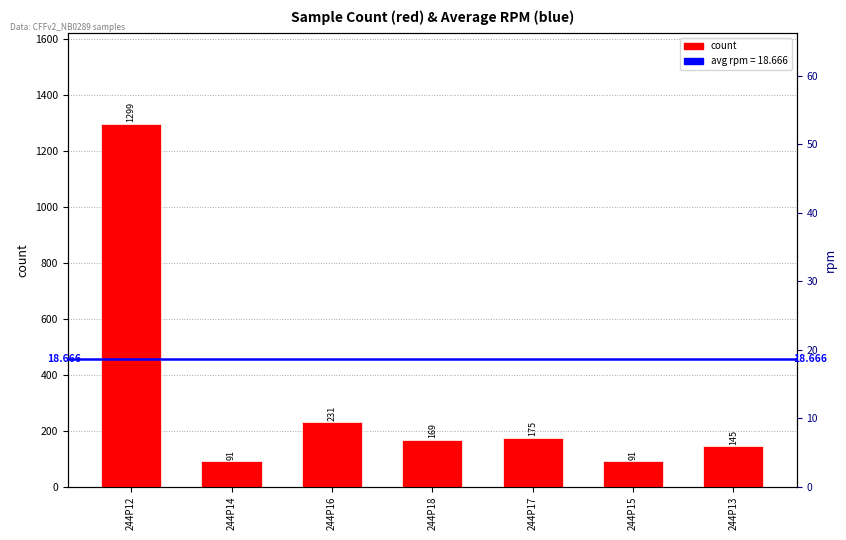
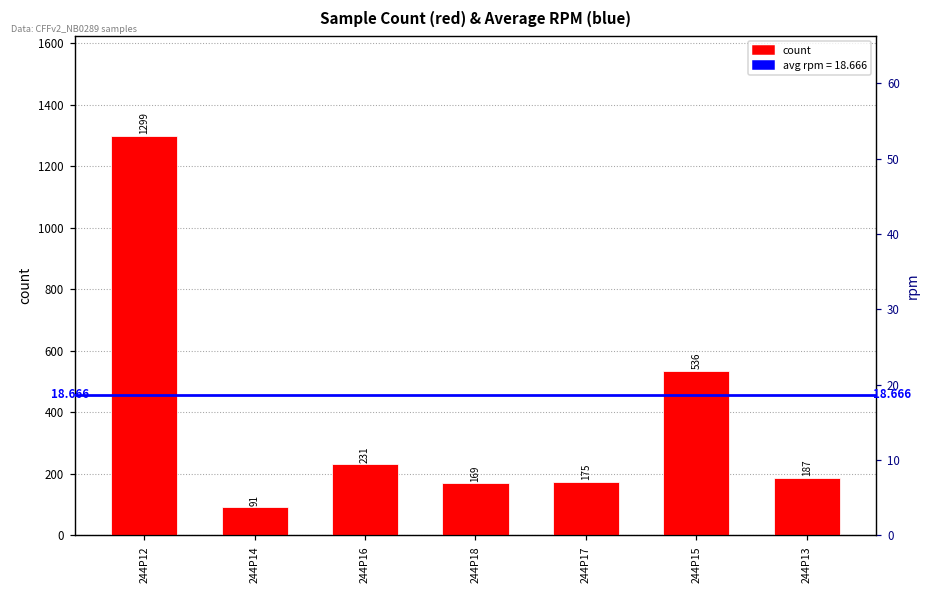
244P15: 91 -> 536
244P13: 145 -> 187
